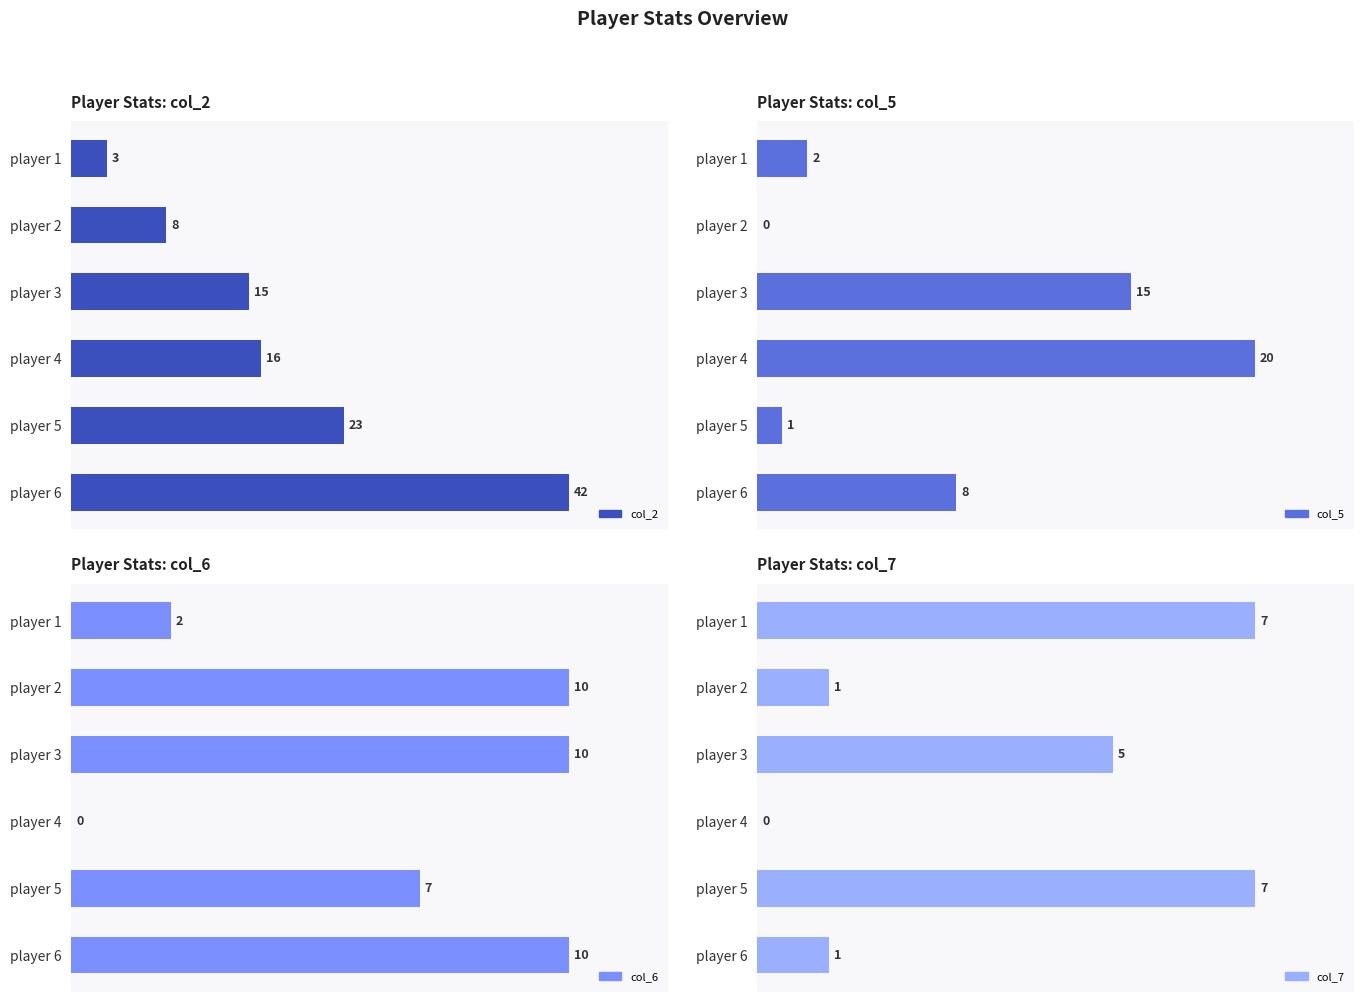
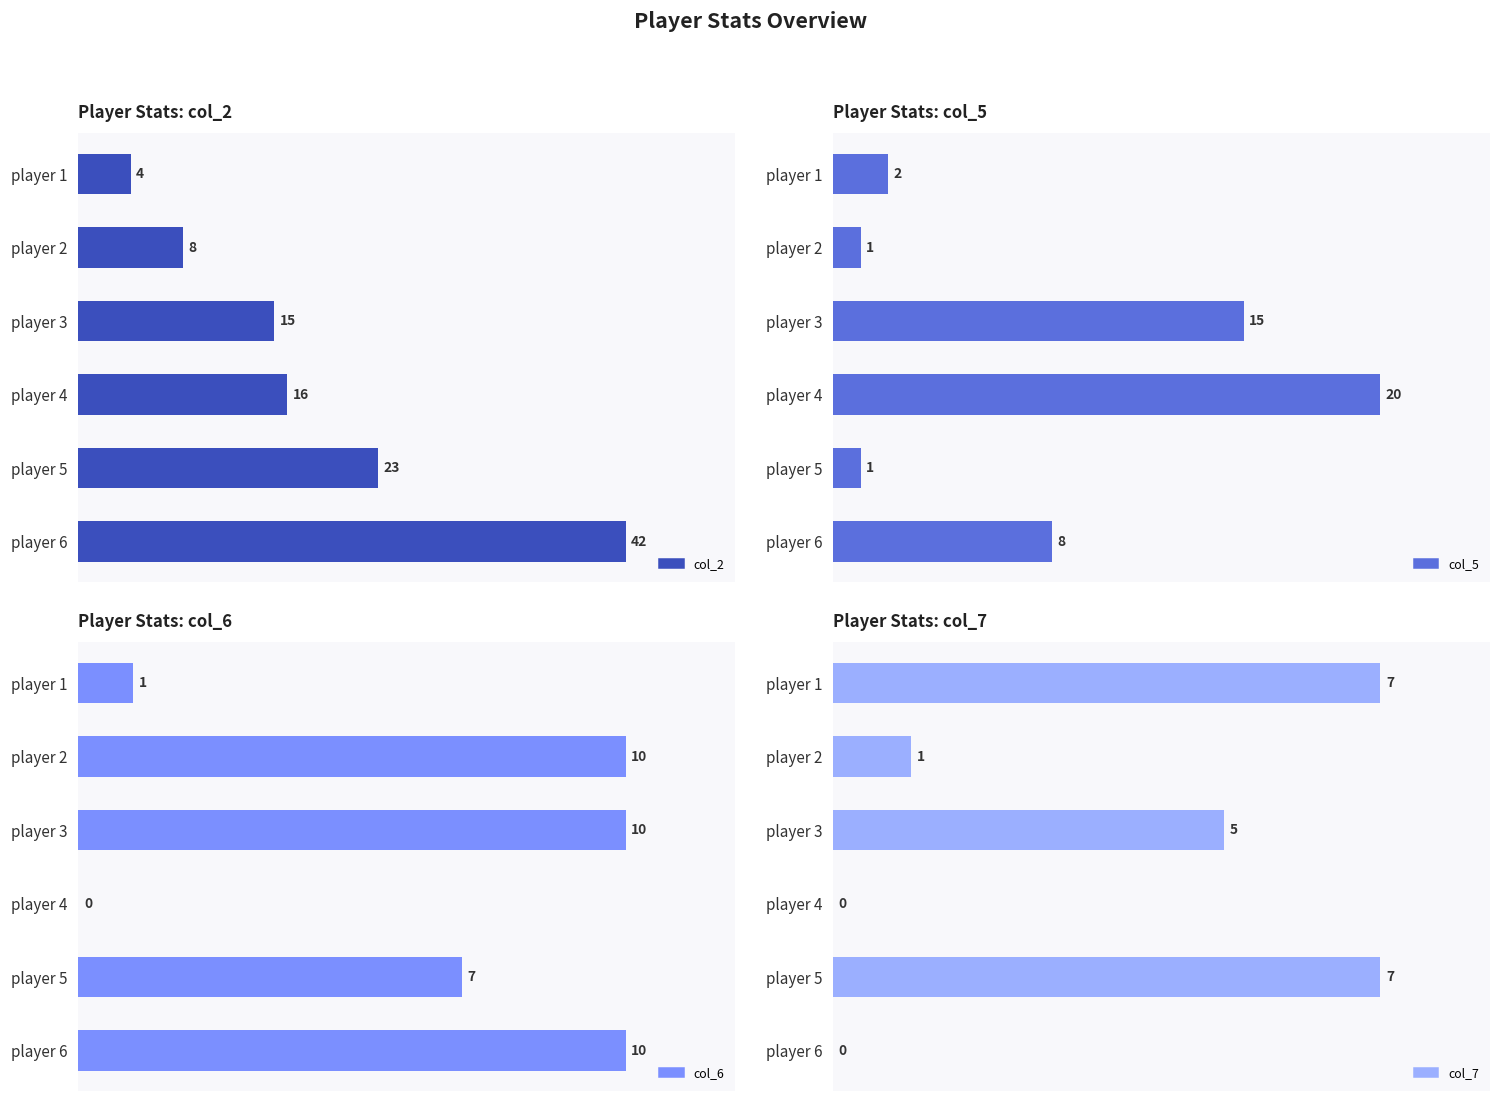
Player Stats: col_2, player 1: 3 -> 4
Player Stats: col_5, player 2: 0 -> 1
Player Stats: col_6, player 1: 2 -> 1
Player Stats: col_7, player 6: 1 -> 0
